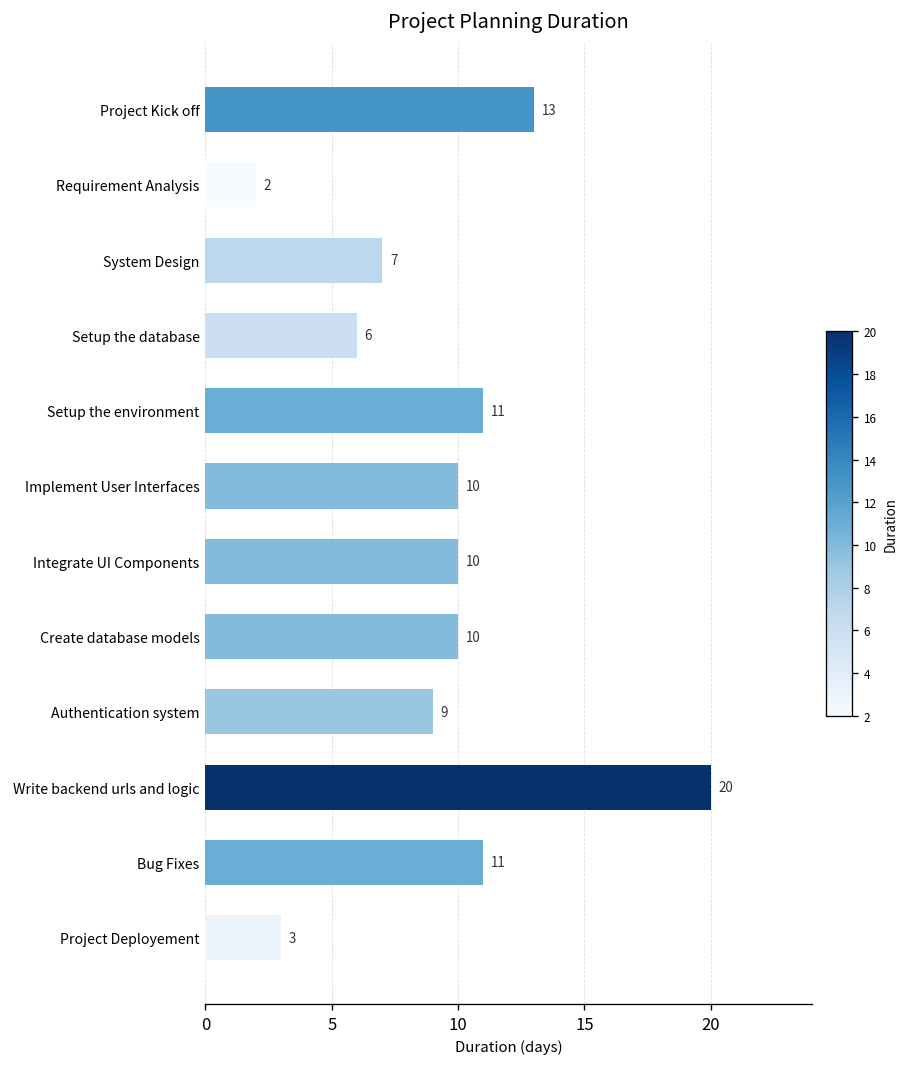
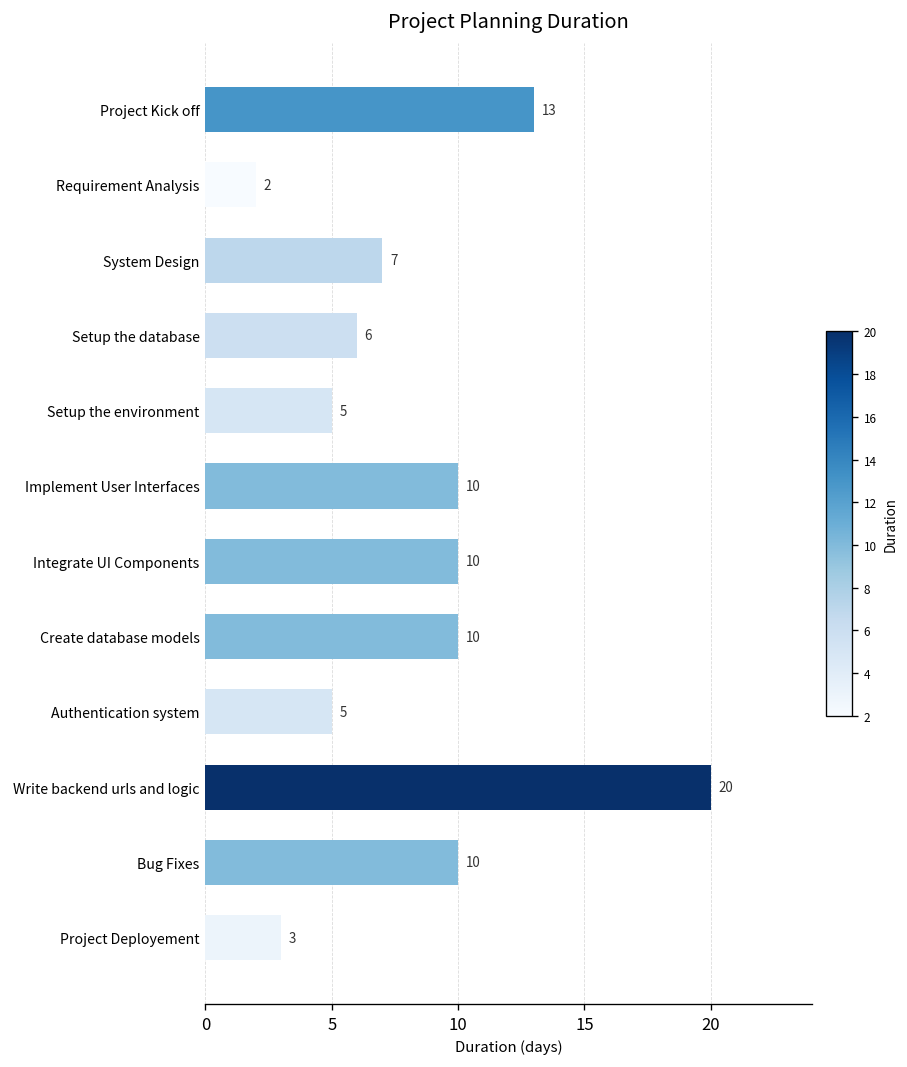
Setup the environment: 11 -> 5
Authentication system: 9 -> 5
Bug Fixes: 11 -> 10
